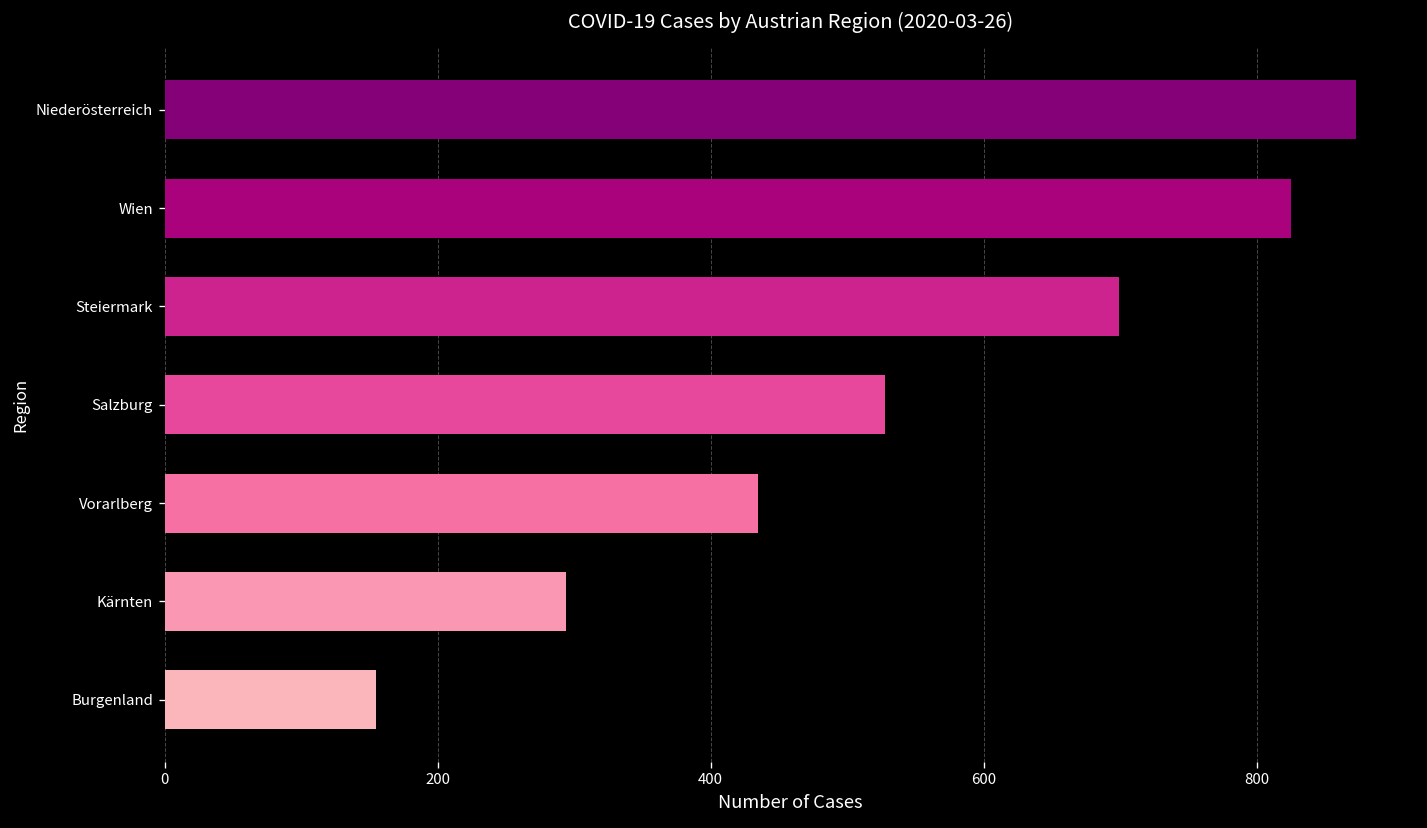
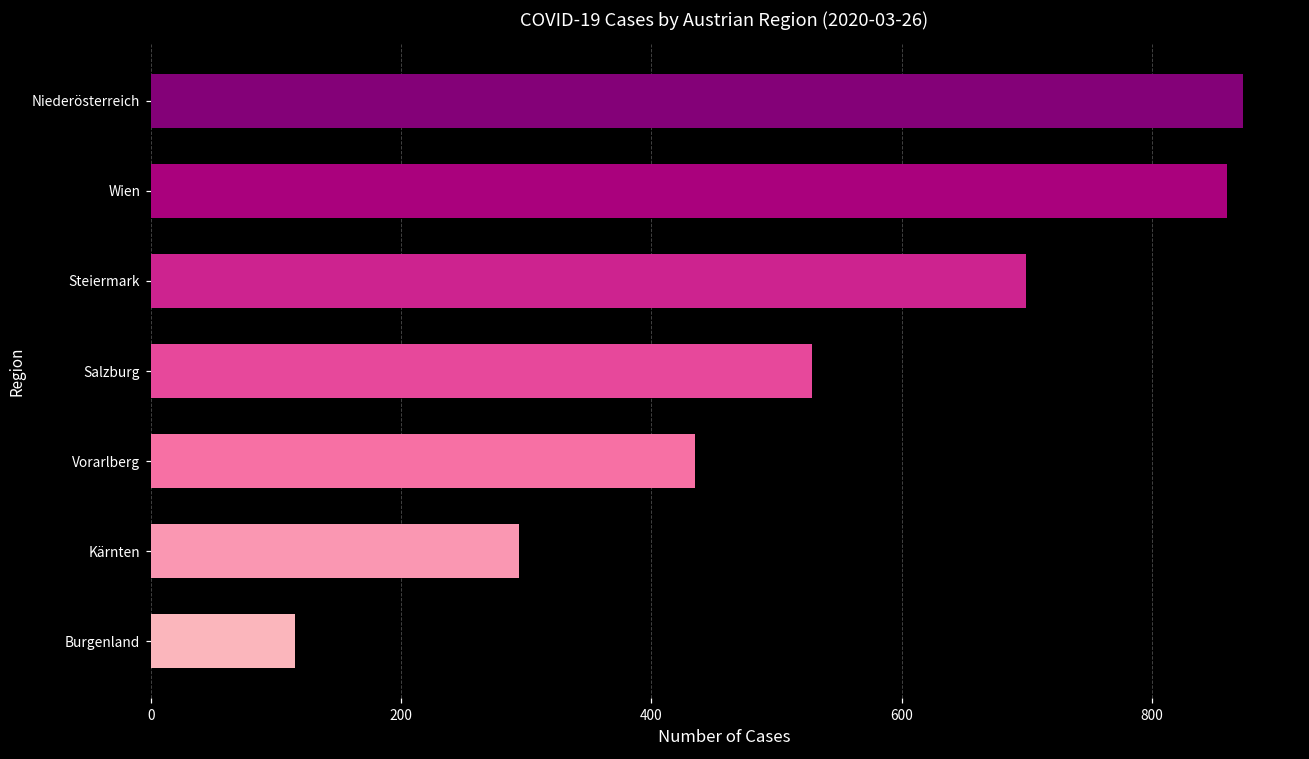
Wien: 825 -> 860
Burgenland: 155 -> 115
